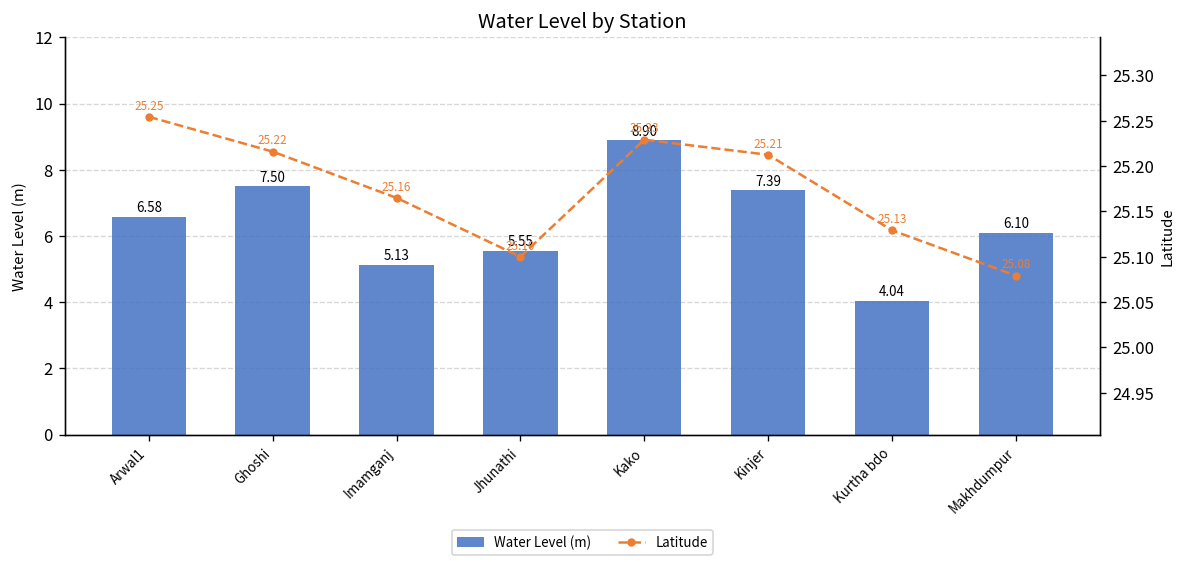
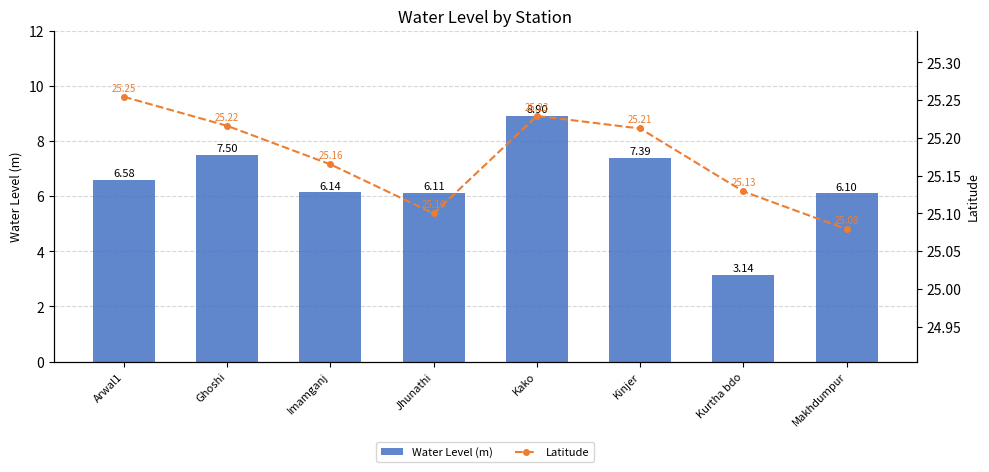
Water Level (m), Imamganj: 5.13 -> 6.14
Water Level (m), Jhunathi: 5.55 -> 6.11
Water Level (m), Kurtha bdo: 4.04 -> 3.14
